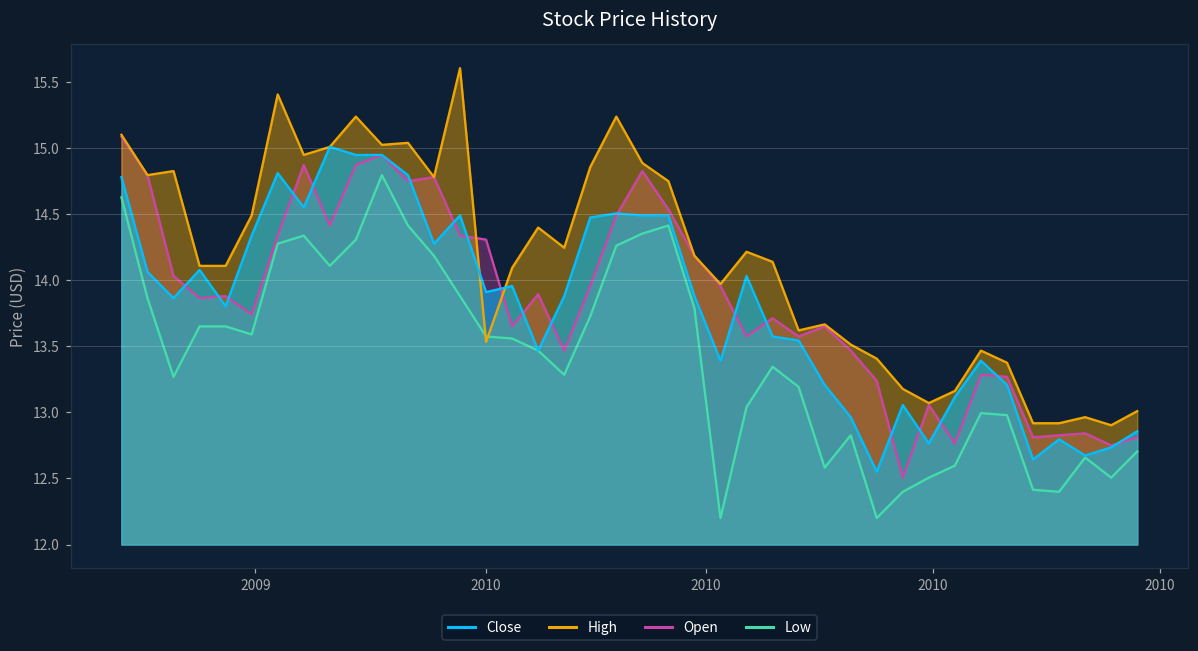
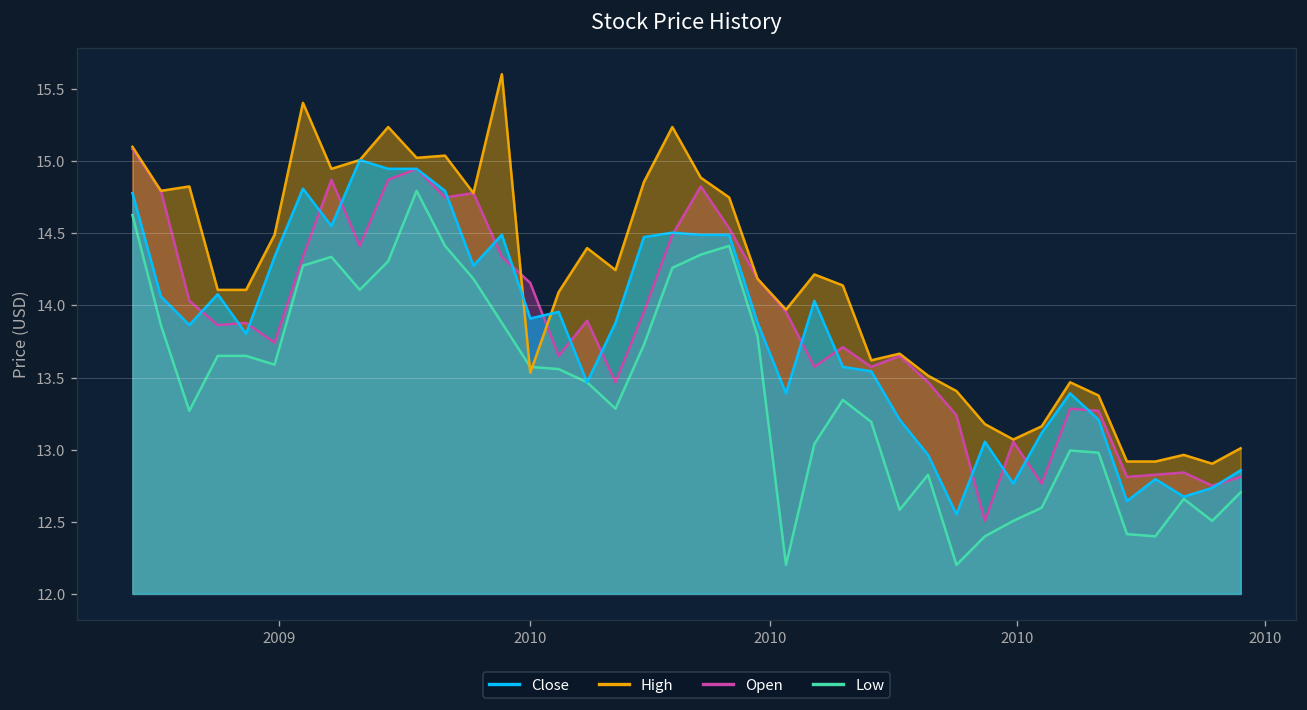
Open, 2010: 14.31 -> 14.16
